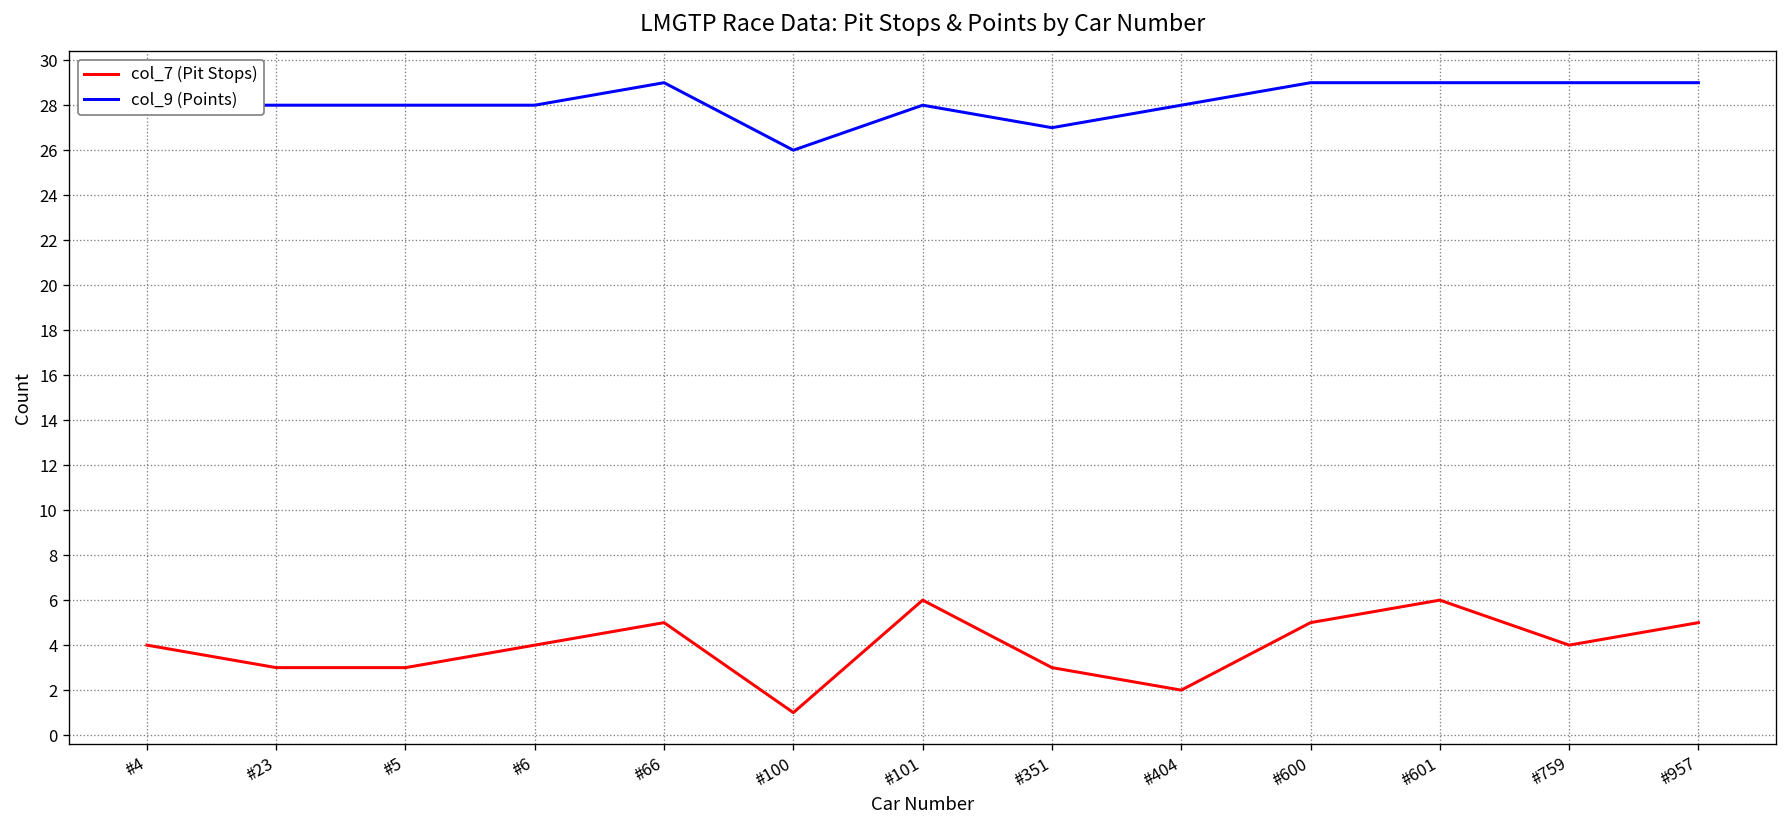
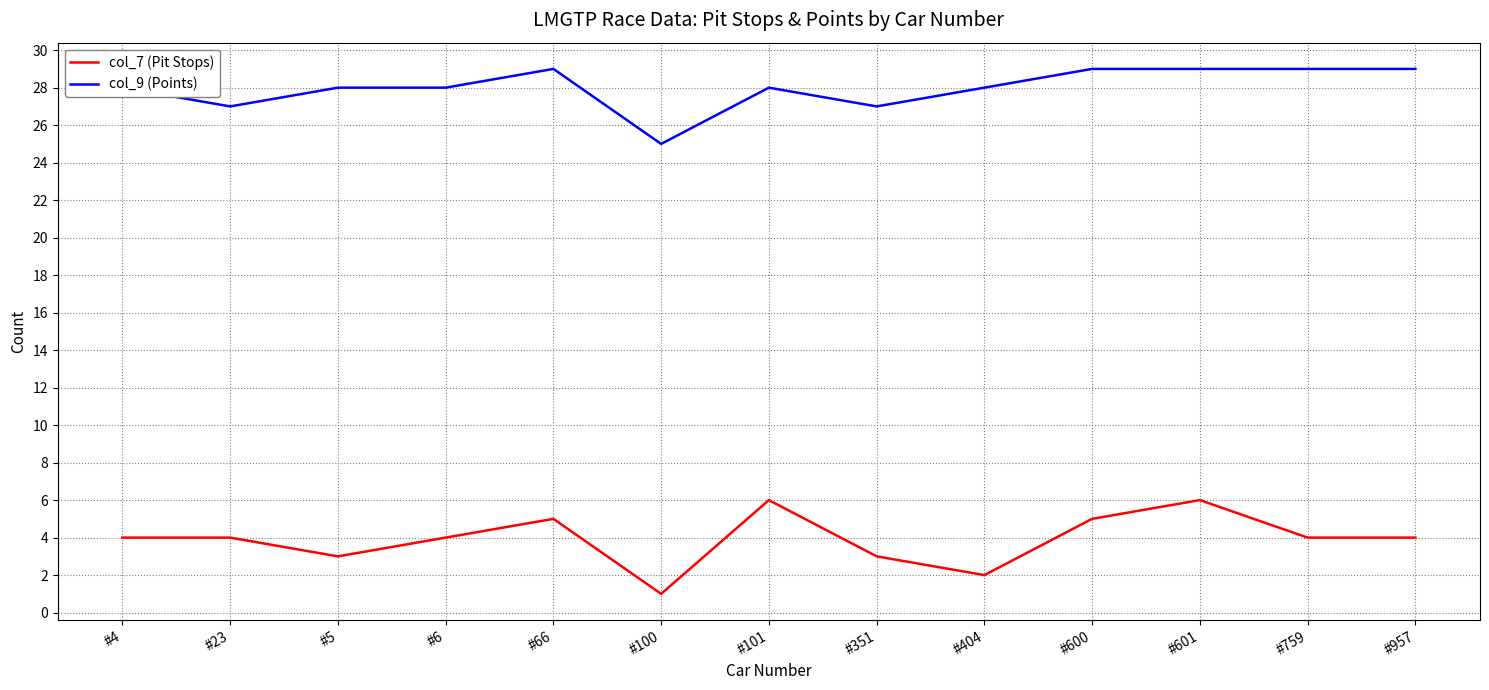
col_7 (Pit Stops), #23: 3 -> 4
col_9 (Points), #23: 28 -> 27
col_9 (Points), #100: 26 -> 25
col_7 (Pit Stops), #957: 5 -> 4
